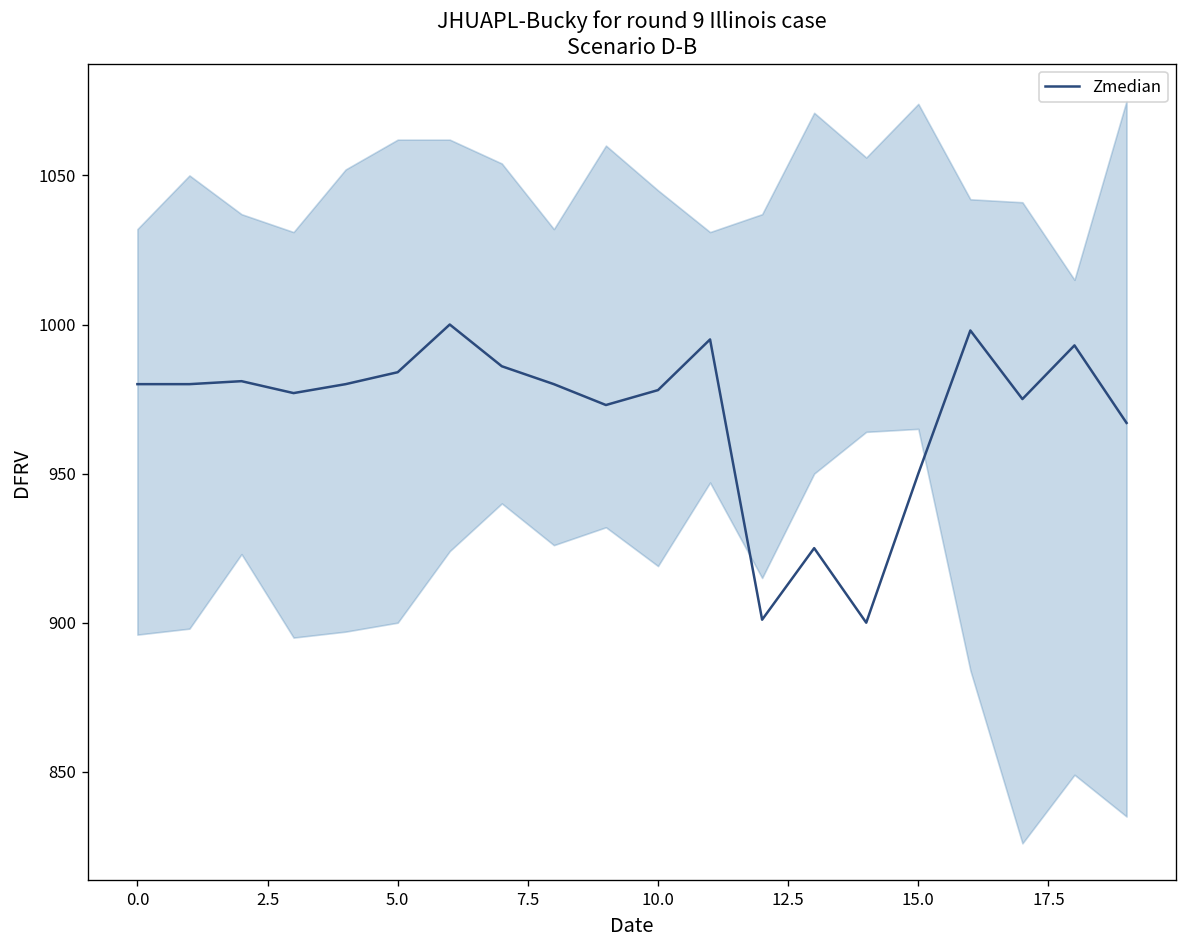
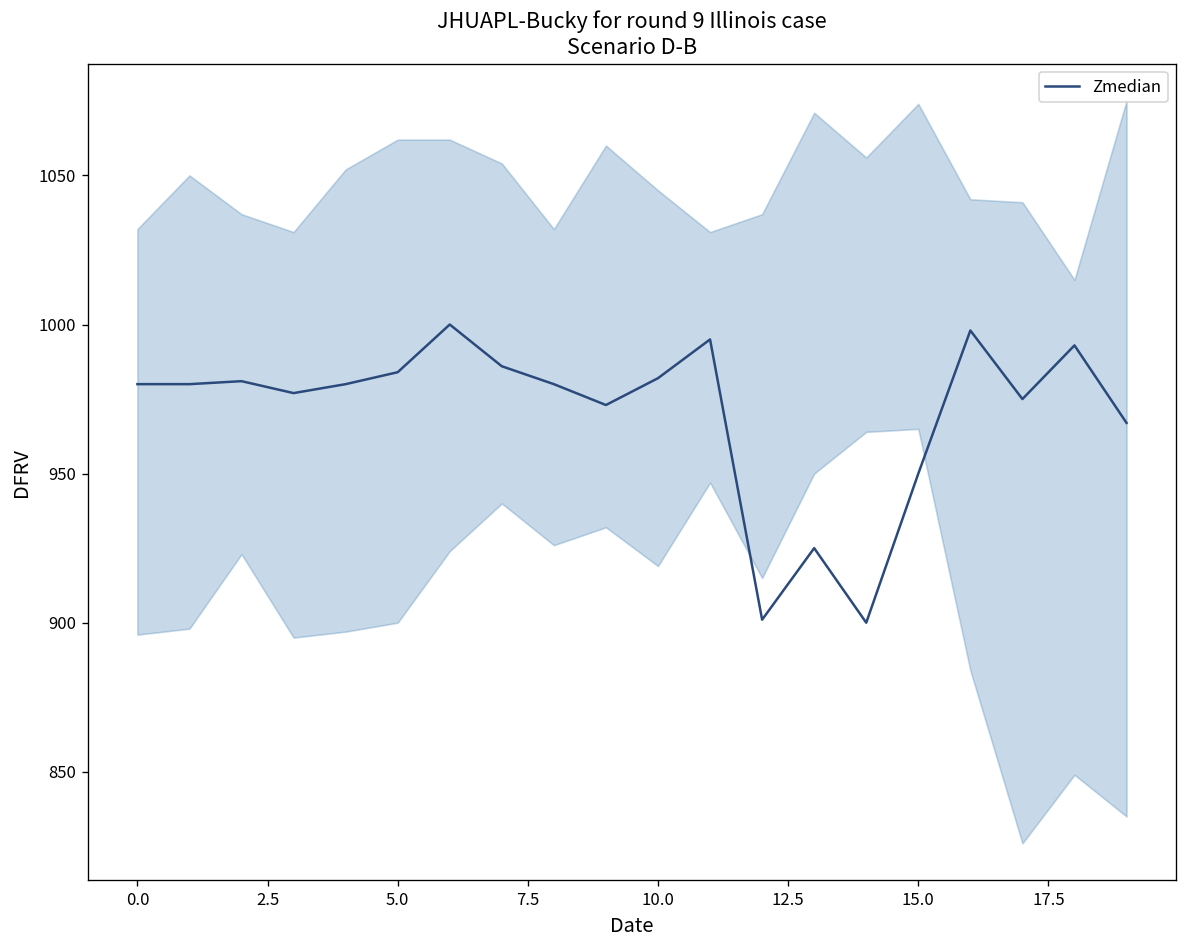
Zmedian, 10.0: 978 -> 982
